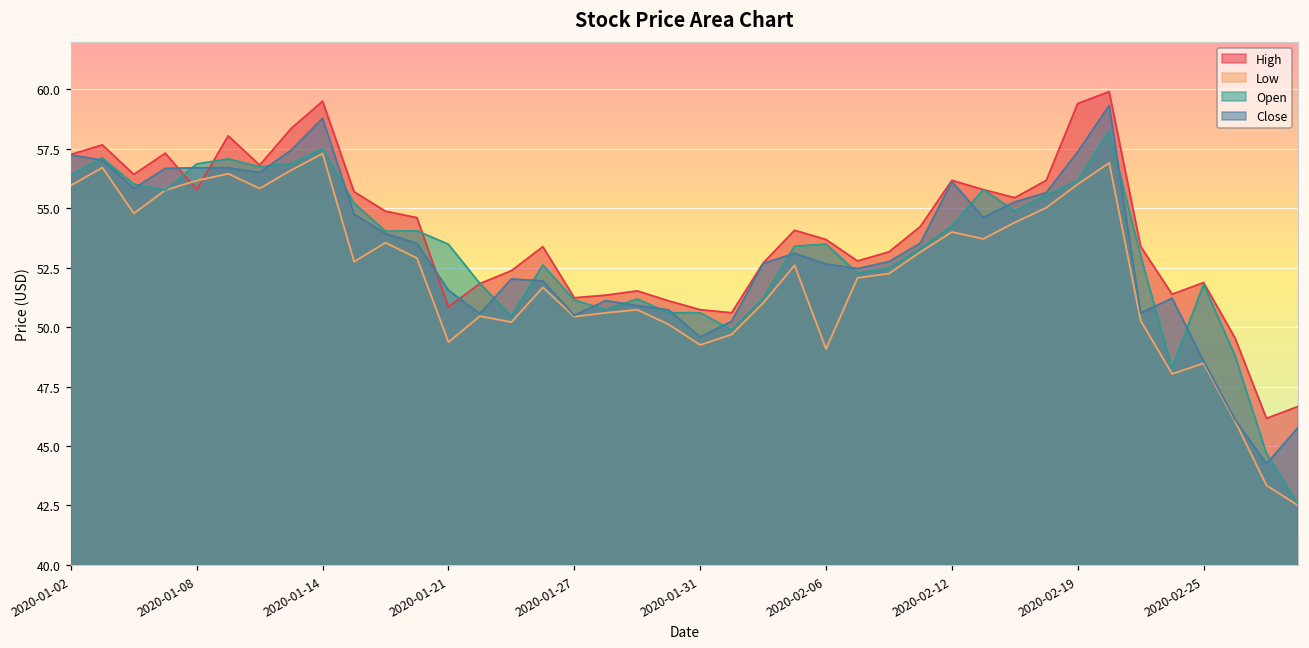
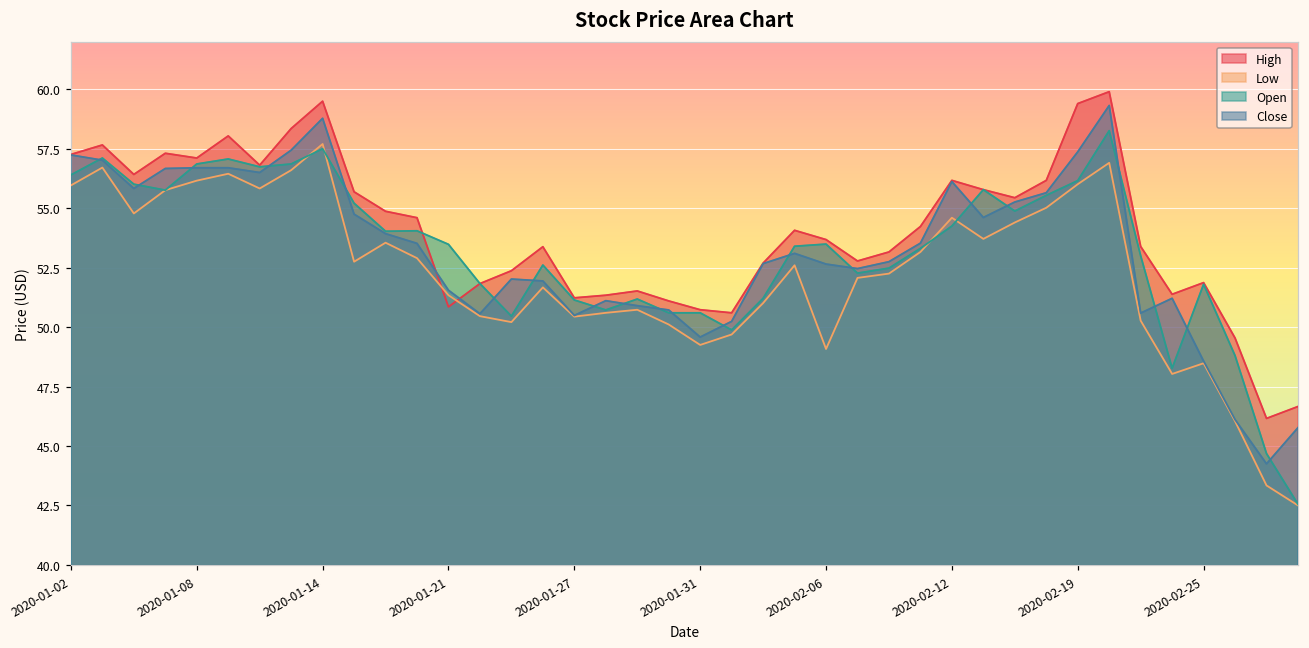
High, 2020-01-08: 55.8 -> 57.1
Low, 2020-01-14: 57.3 -> 57.7
Low, 2020-01-21: 49.4 -> 51.3
Low, 2020-02-12: 54.0 -> 54.6
